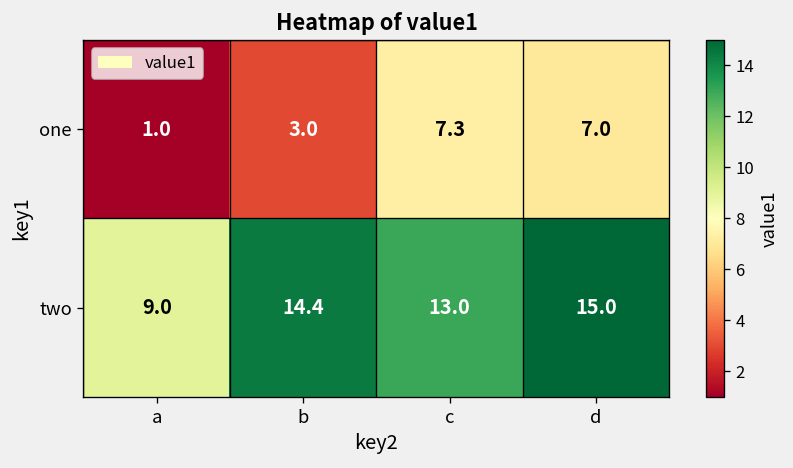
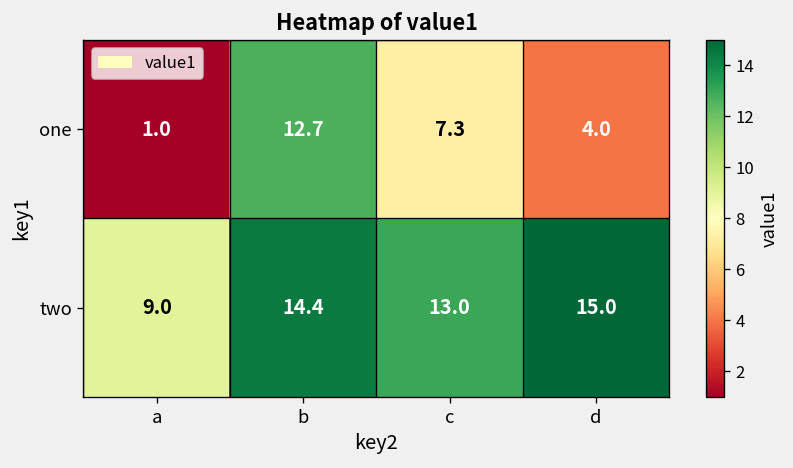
one, b: 3.0 -> 12.7
one, d: 7.0 -> 4.0
